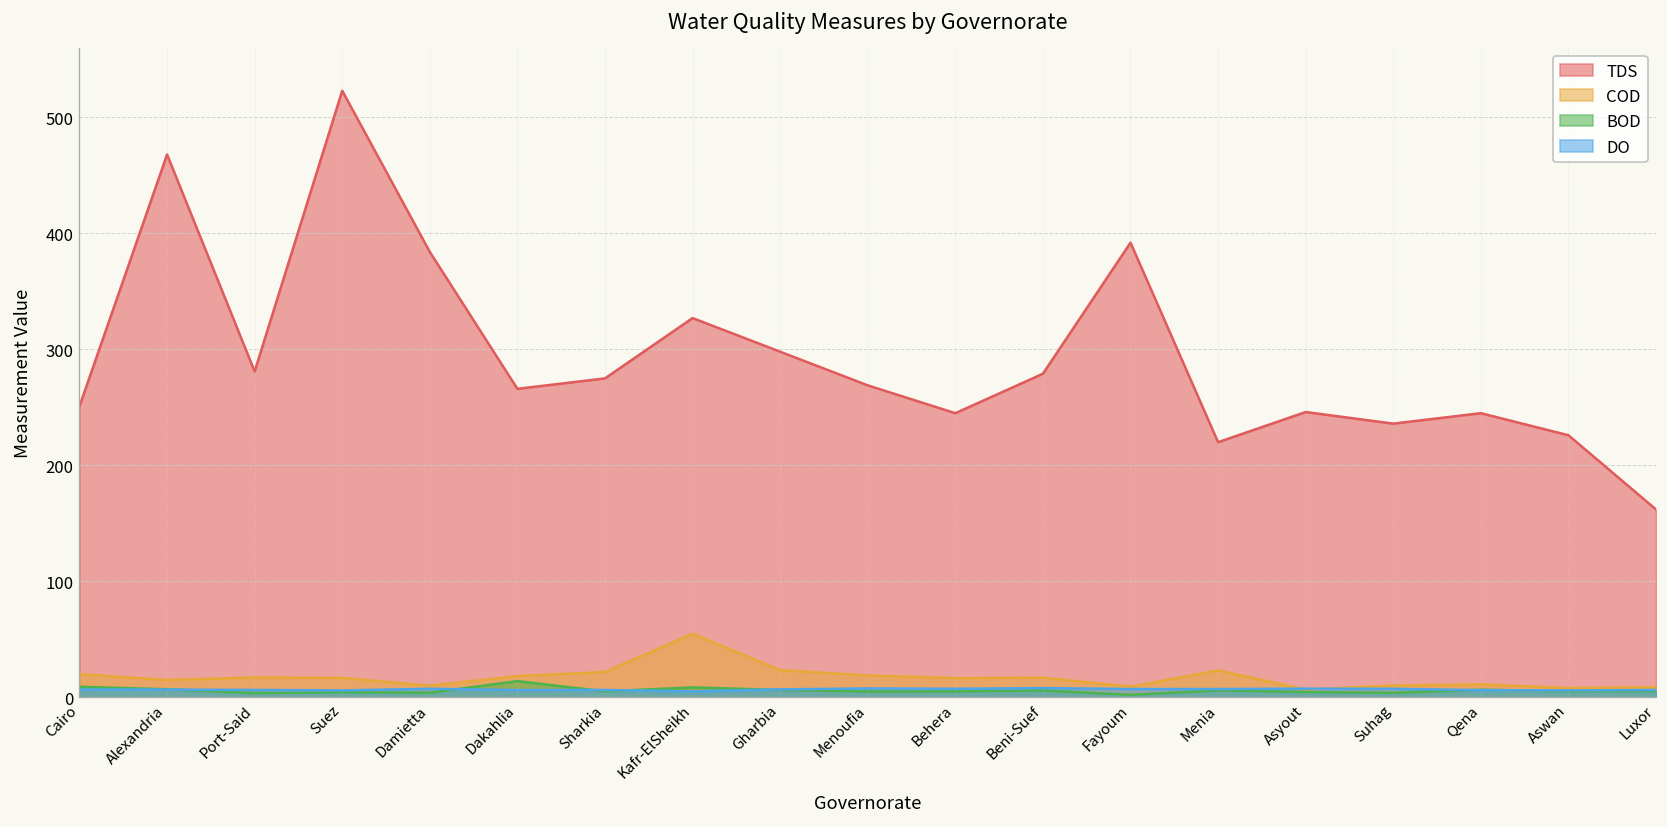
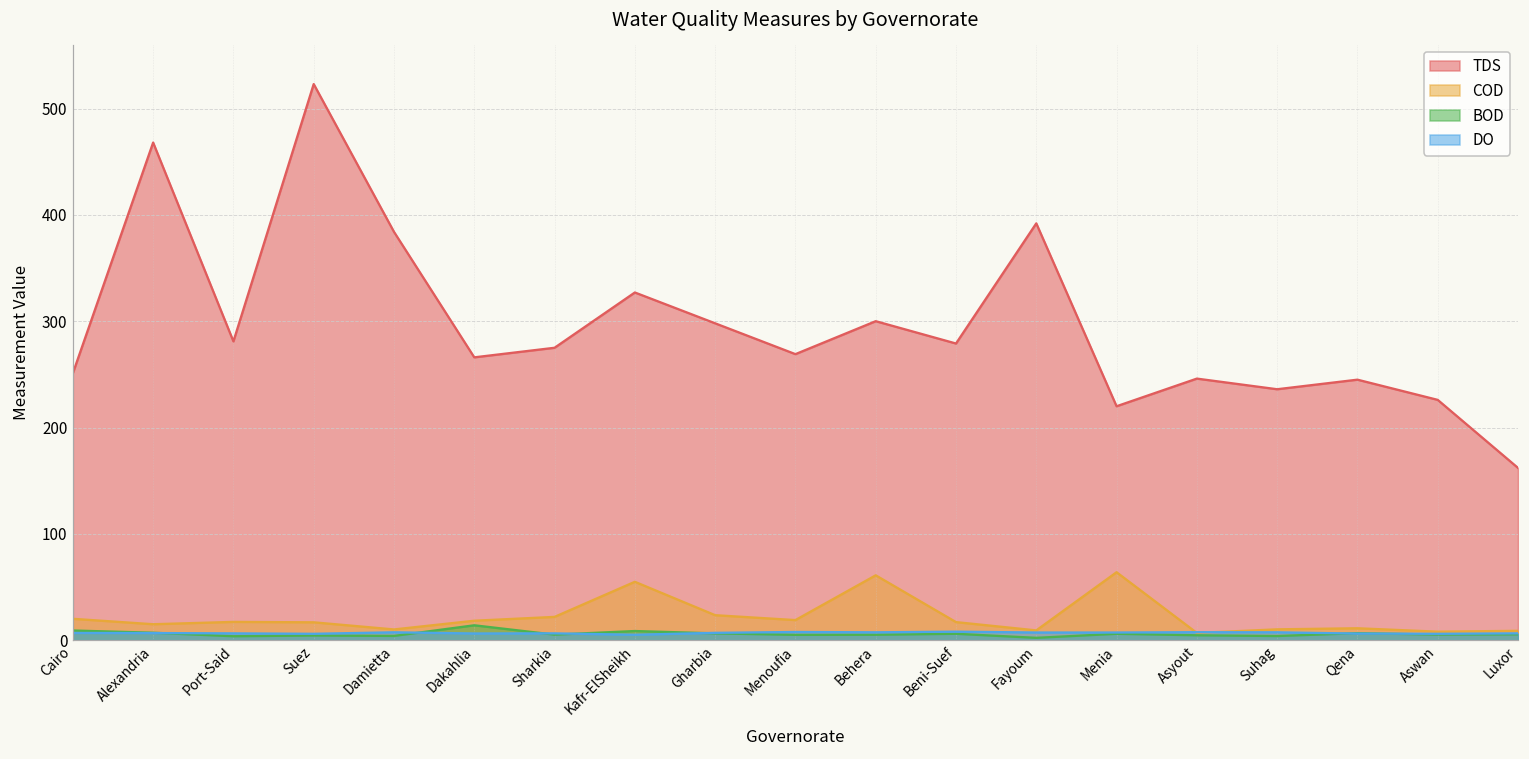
TDS, Behera: 250 -> 300
COD, Behera: 20 -> 60
COD, Menia: 20 -> 60
